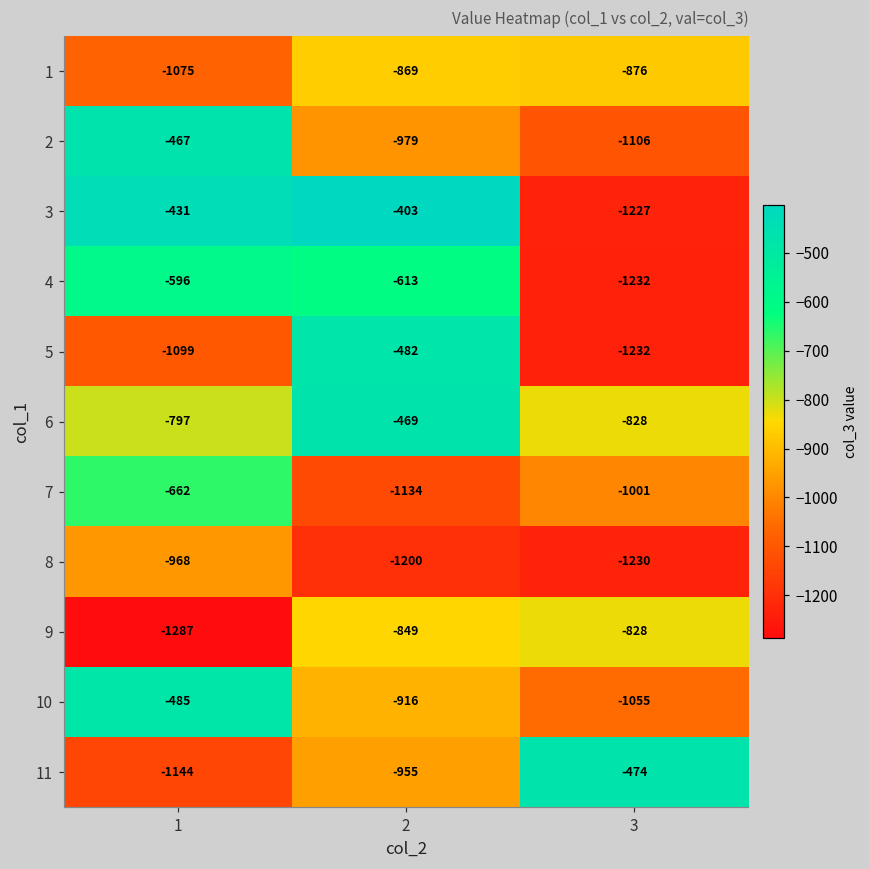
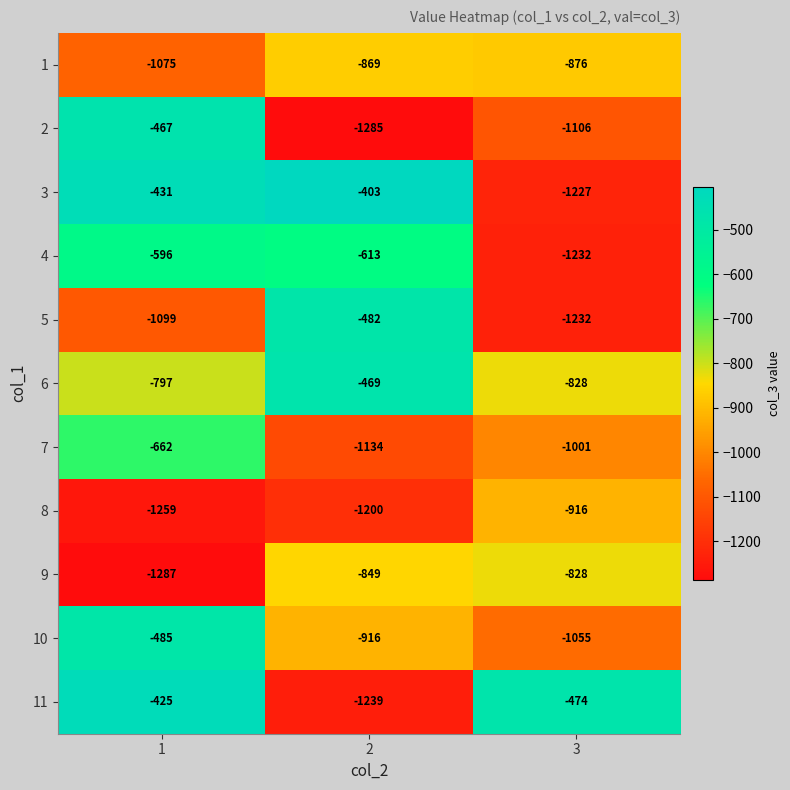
2, 2: -979 -> -1285
8, 1: -968 -> -1259
8, 3: -1230 -> -916
11, 1: -1144 -> -425
11, 2: -955 -> -1239
